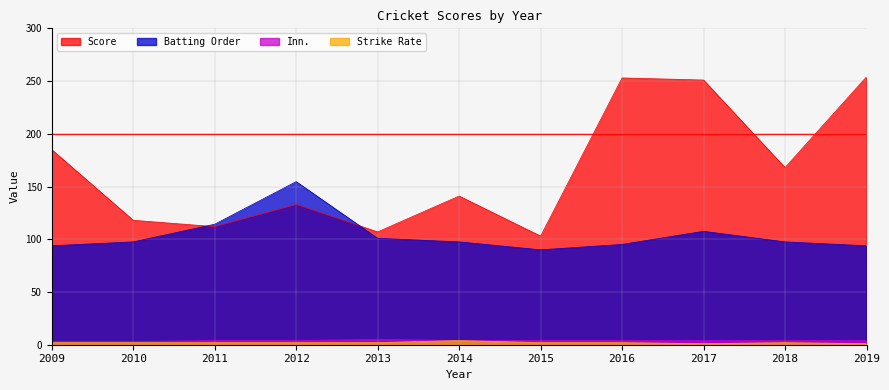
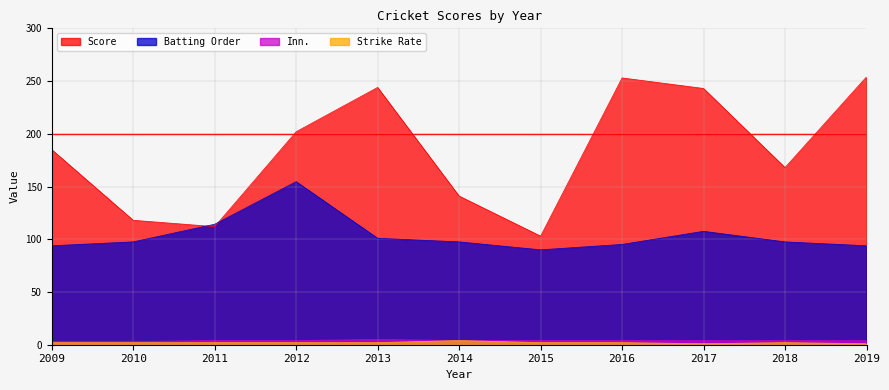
Score, 2012: 133 -> 202
Score, 2013: 107 -> 244
Score, 2017: 251 -> 243
